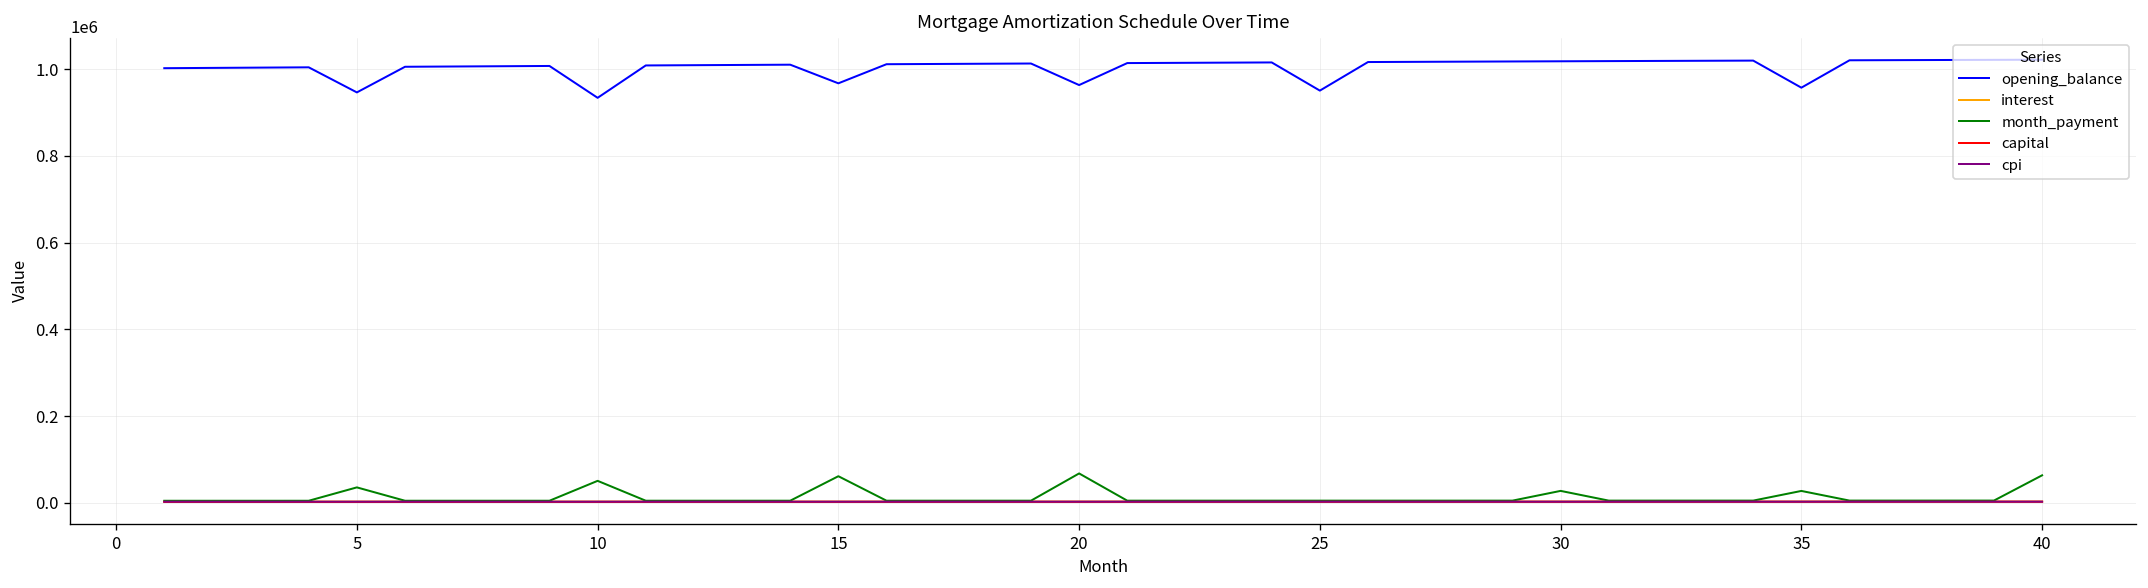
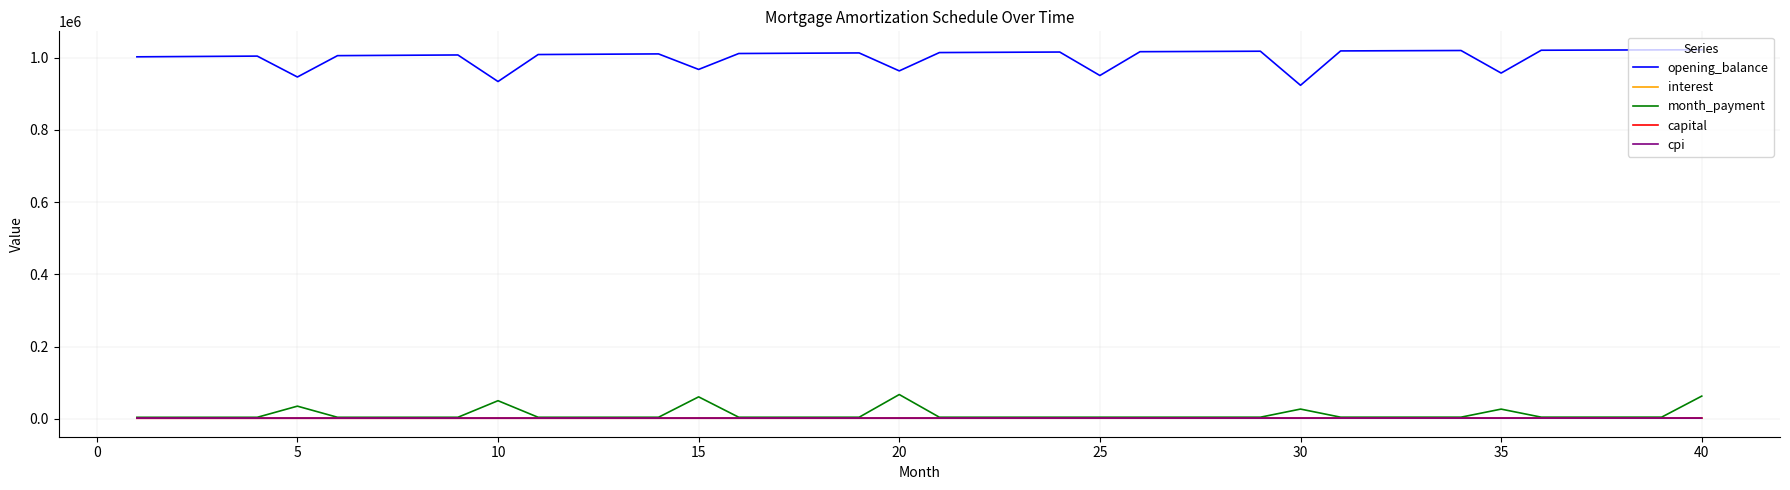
opening_balance, 30: 1020000 -> 920000
